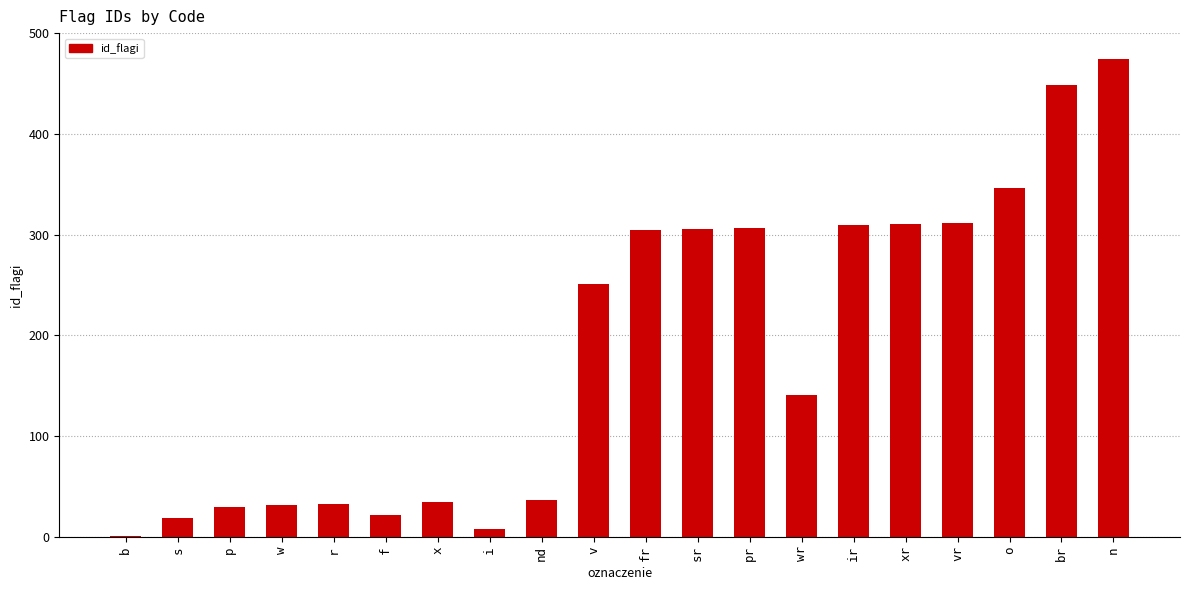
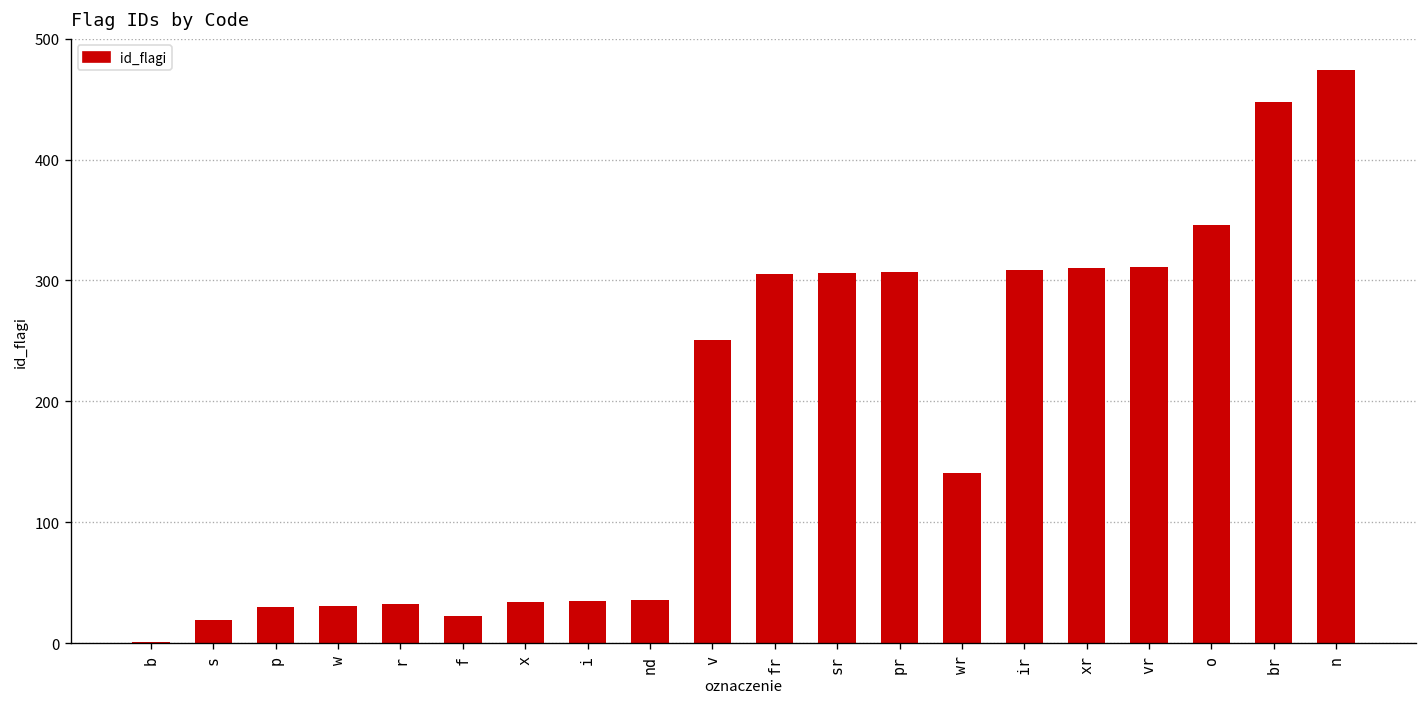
i: 8 -> 35
